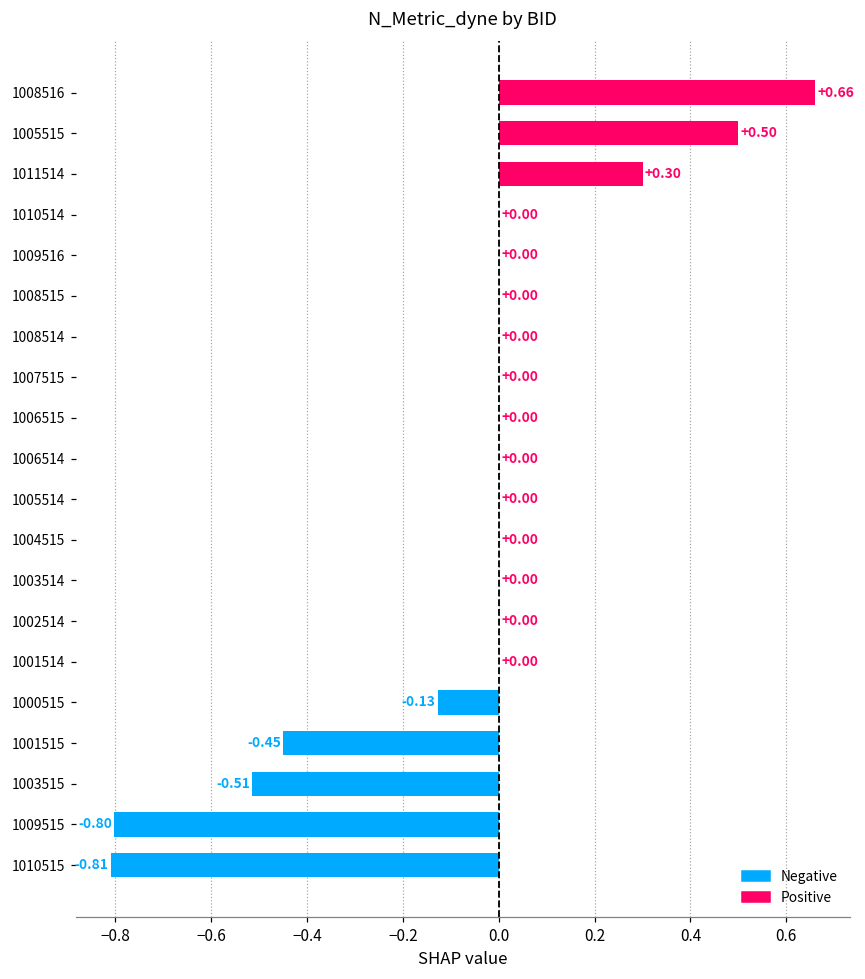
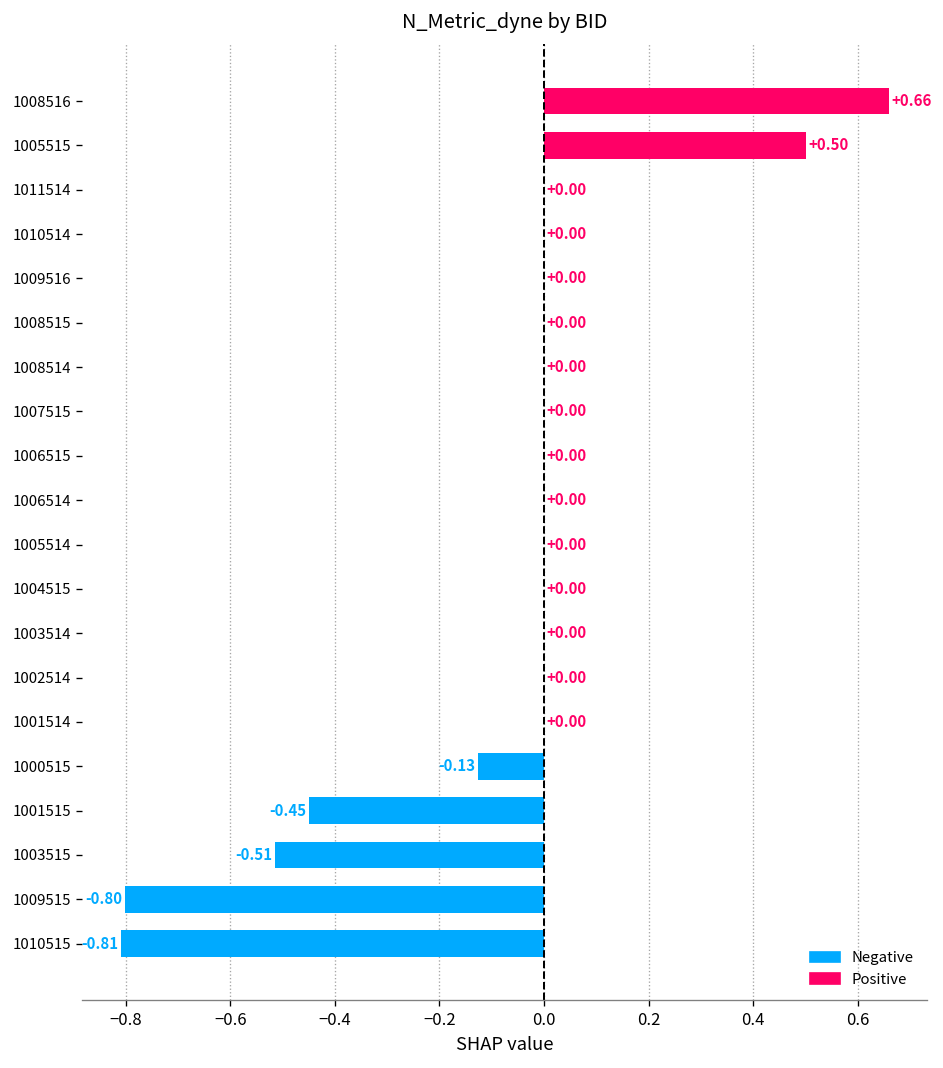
1011514: +0.30 -> +0.00
